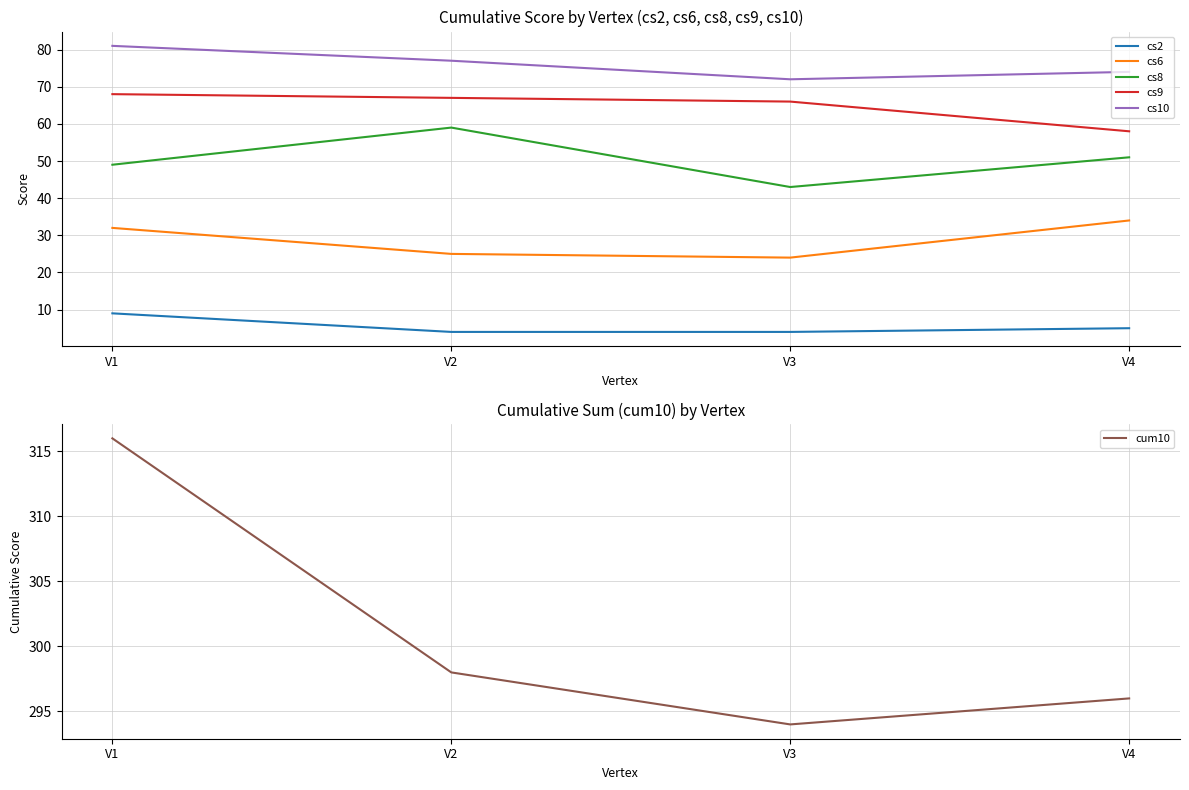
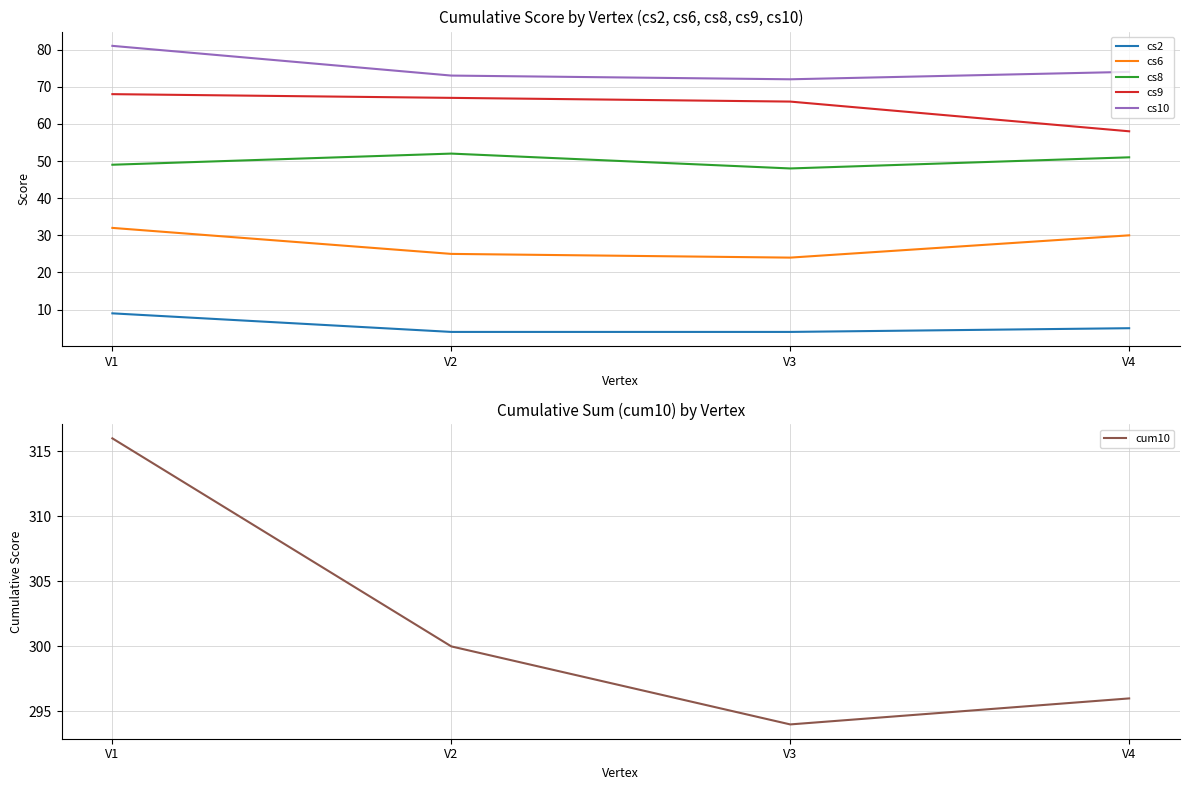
Cumulative Score by Vertex (cs2, cs6, cs8, cs9, cs10), cs8, V2: 59 -> 52
Cumulative Score by Vertex (cs2, cs6, cs8, cs9, cs10), cs10, V2: 77 -> 73
Cumulative Score by Vertex (cs2, cs6, cs8, cs9, cs10), cs8, V3: 43 -> 48
Cumulative Score by Vertex (cs2, cs6, cs8, cs9, cs10), cs6, V4: 34 -> 30
Cumulative Sum (cum10) by Vertex, V2: 298 -> 300
